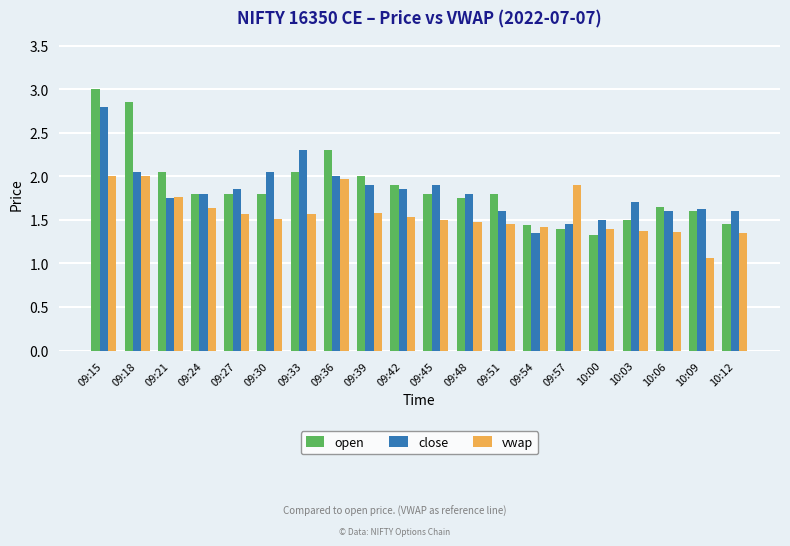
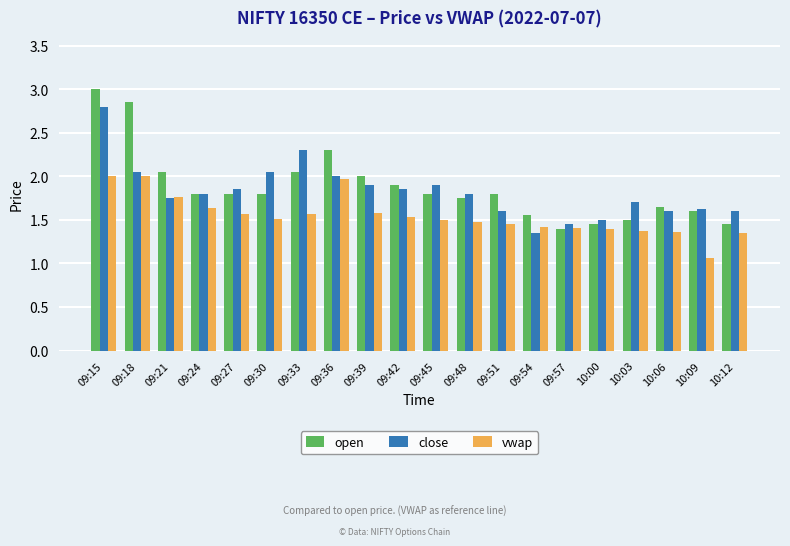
open, 09:54: 1.4 -> 1.6
vwap, 09:57: 1.9 -> 1.4
open, 10:00: 1.3 -> 1.5
